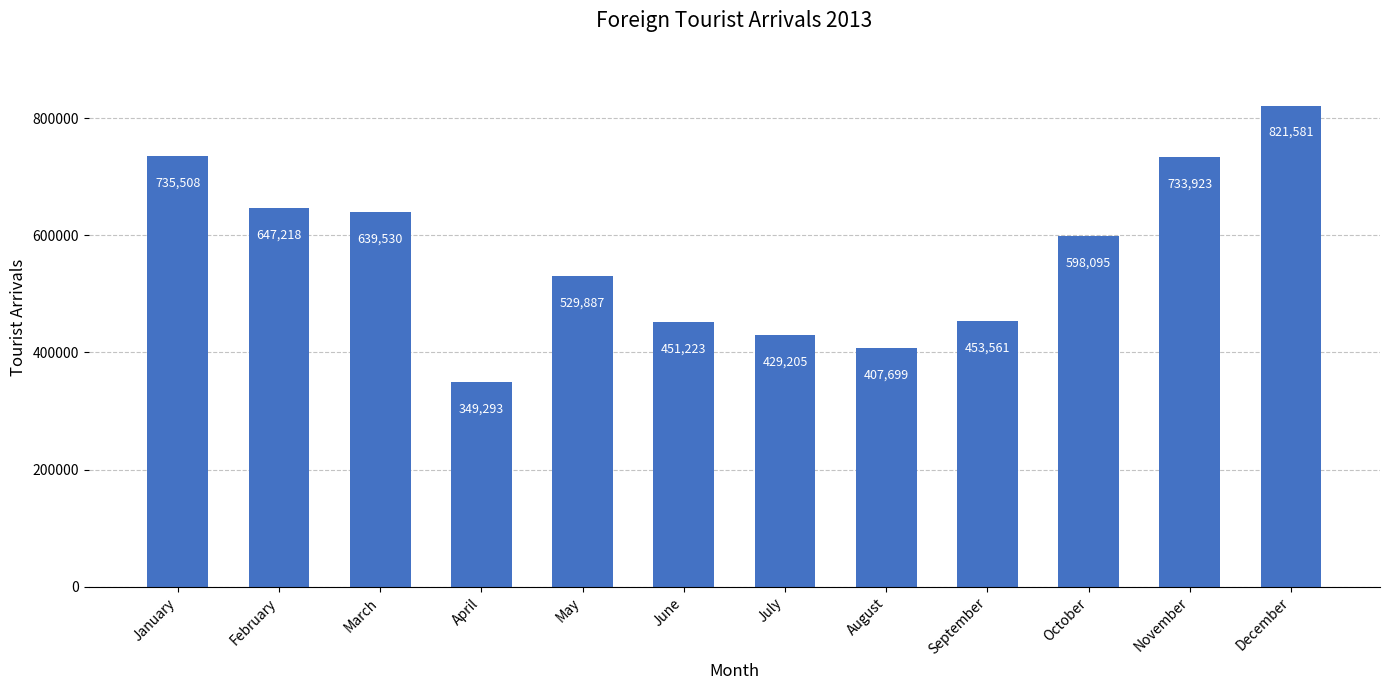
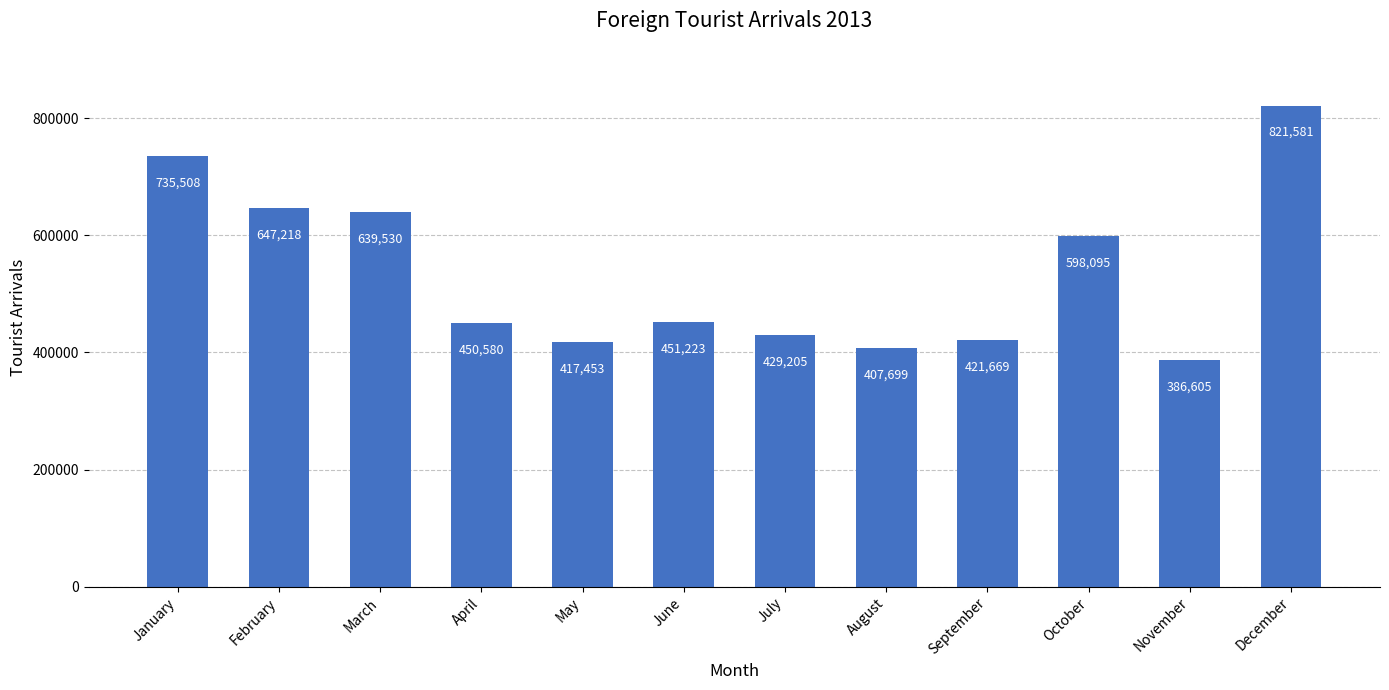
April: 349,293 -> 450,580
May: 529,887 -> 417,453
September: 453,561 -> 421,669
November: 733,923 -> 386,605
